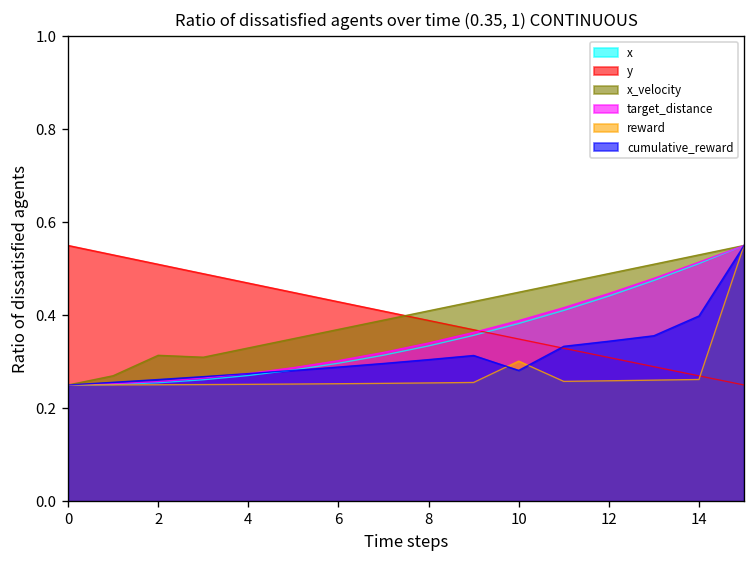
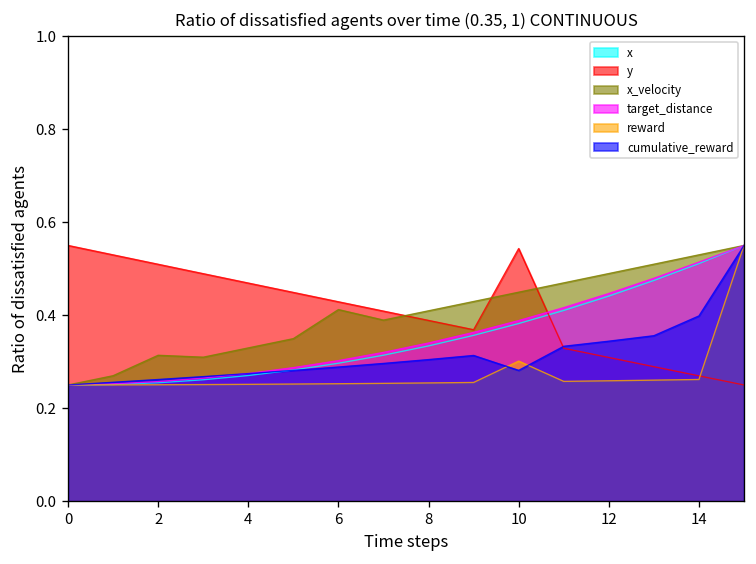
x_velocity, 6: 0.37 -> 0.41
y, 10: 0.35 -> 0.54
